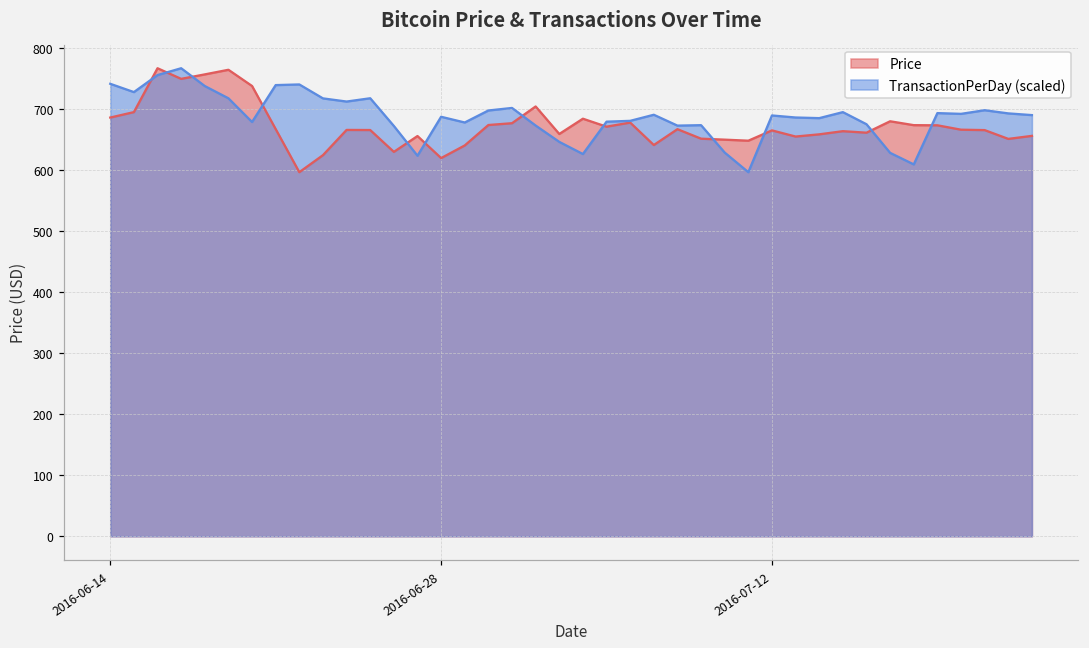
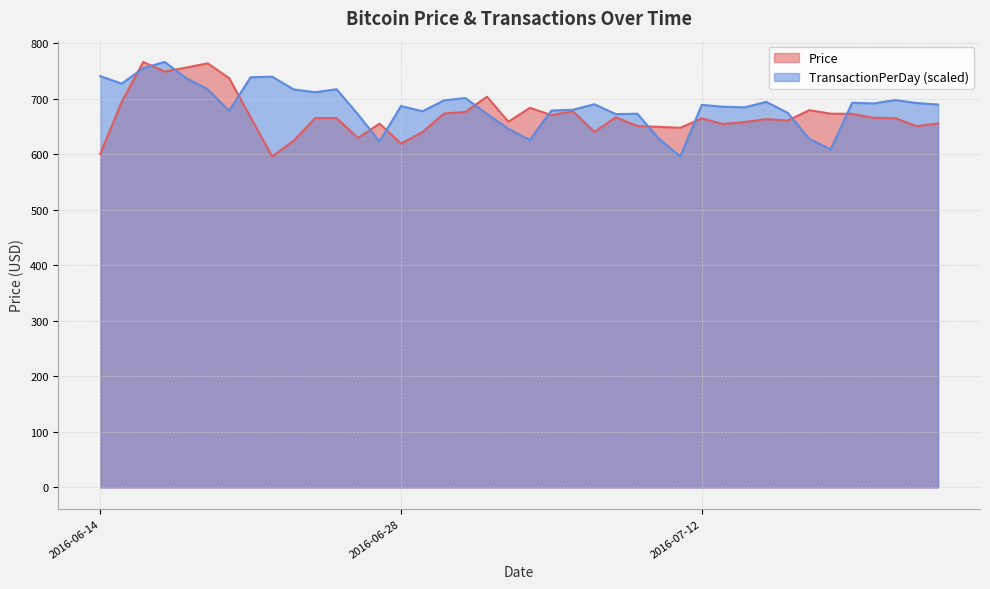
Price, 2016-06-14: 690 -> 600
